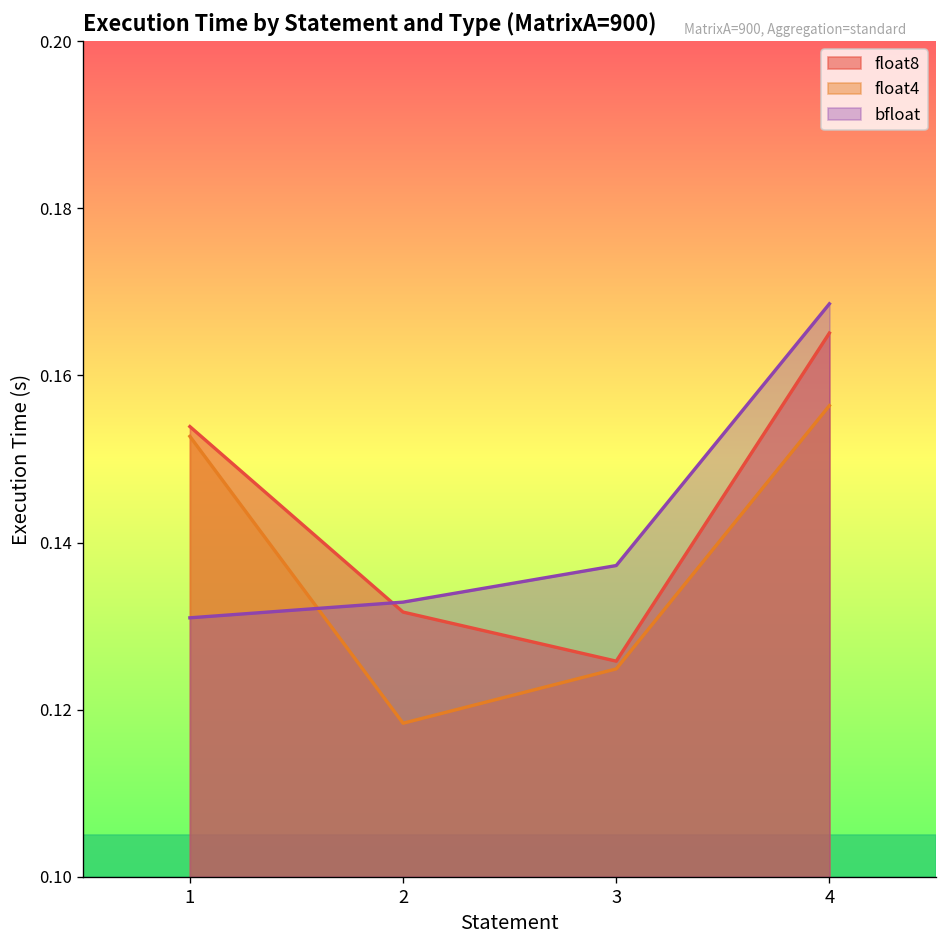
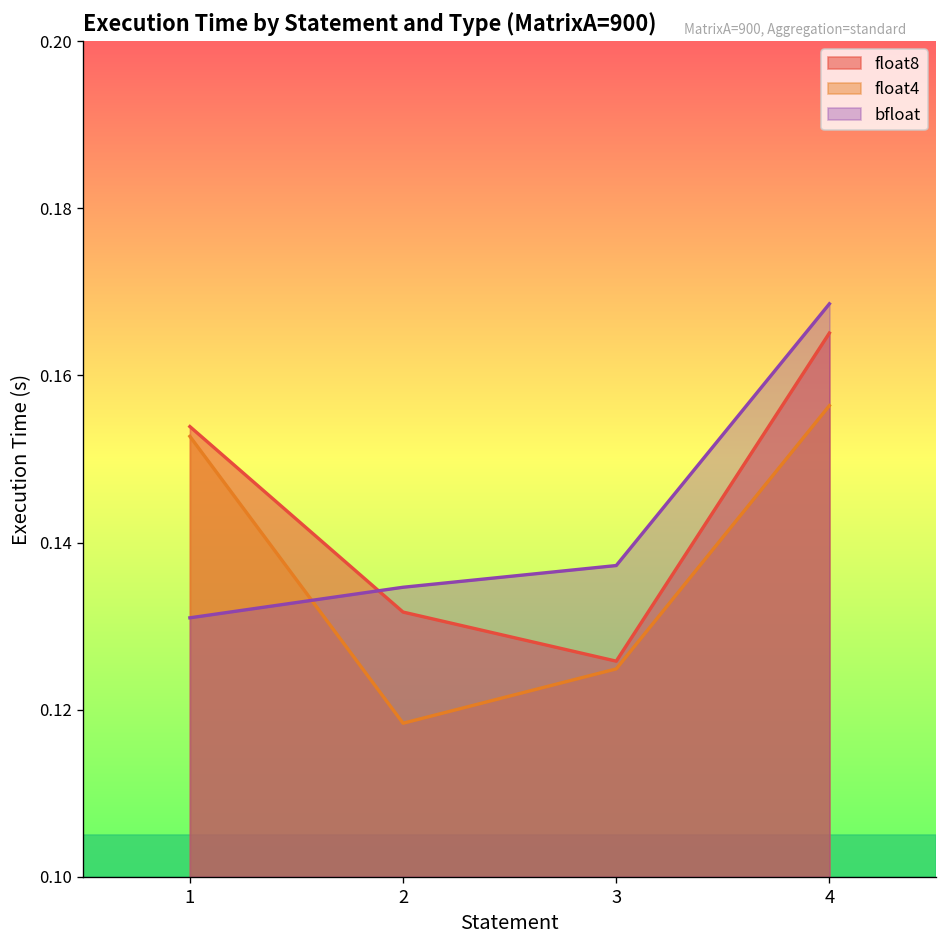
bfloat, 2: 0.133 -> 0.135
